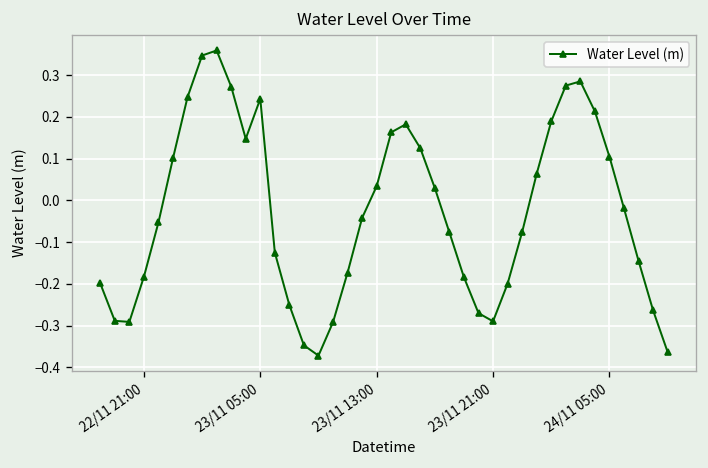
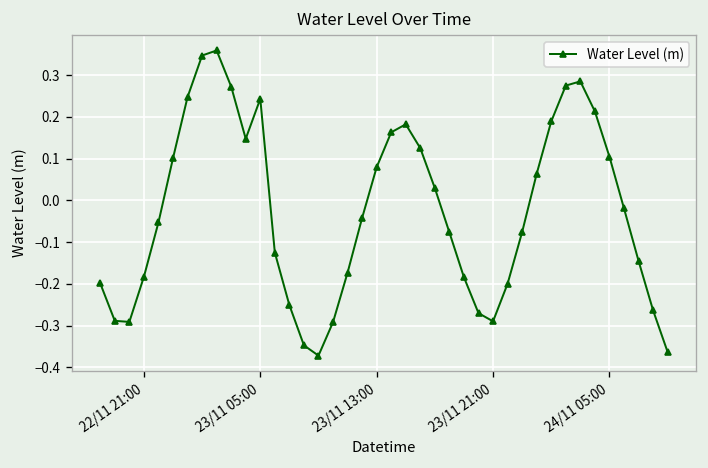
23/11 13:00: 0.03 -> 0.08
